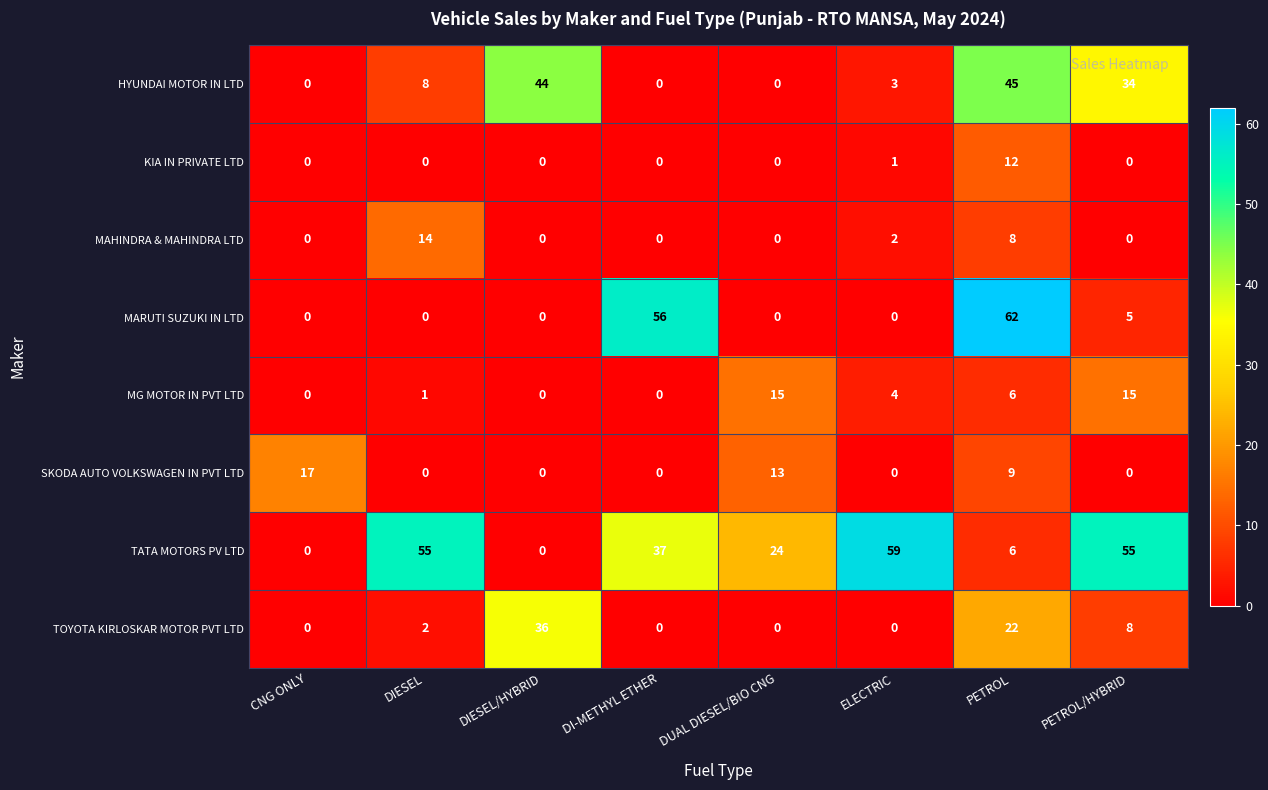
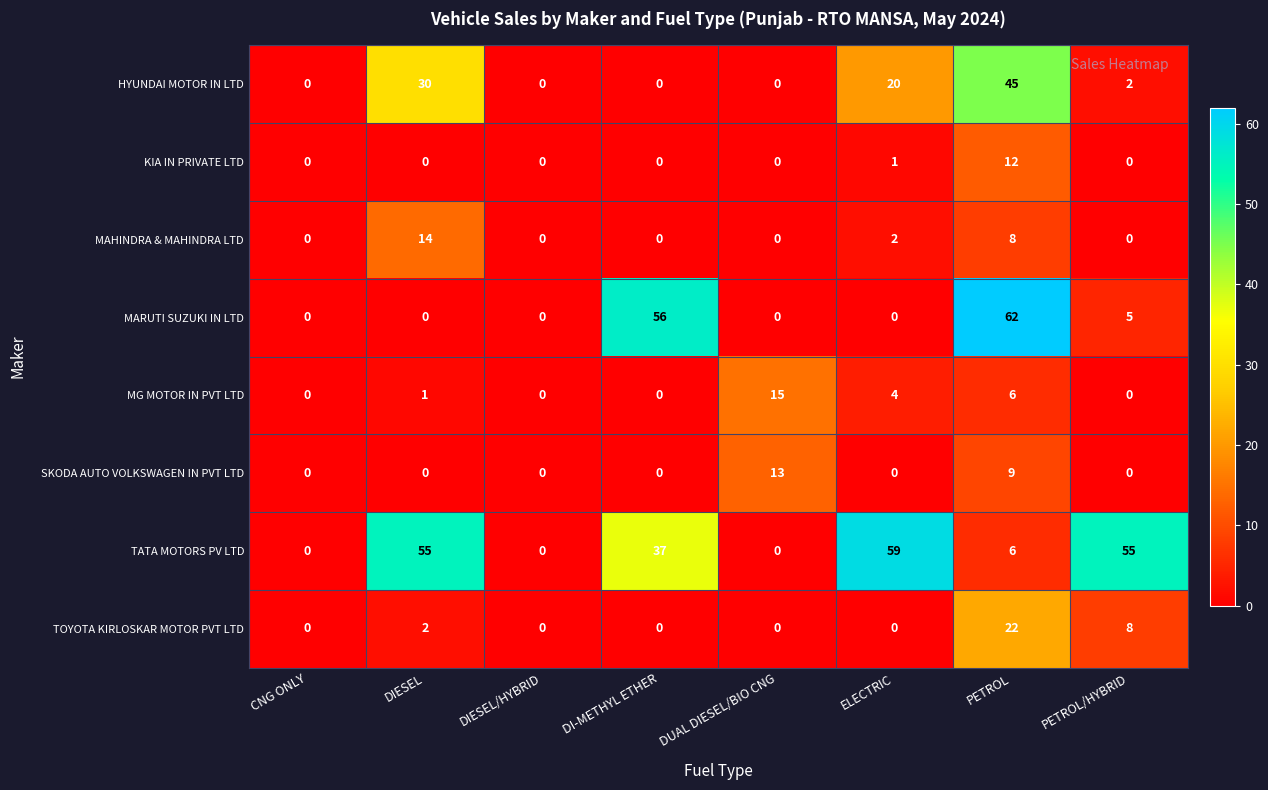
HYUNDAI MOTOR IN LTD, DIESEL: 8 -> 30
HYUNDAI MOTOR IN LTD, DIESEL/HYBRID: 44 -> 0
HYUNDAI MOTOR IN LTD, ELECTRIC: 3 -> 20
HYUNDAI MOTOR IN LTD, PETROL/HYBRID: 34 -> 2
MG MOTOR IN PVT LTD, PETROL/HYBRID: 15 -> 0
SKODA AUTO VOLKSWAGEN IN PVT LTD, CNG ONLY: 17 -> 0
TATA MOTORS PV LTD, DUAL DIESEL/BIO CNG: 24 -> 0
TOYOTA KIRLOSKAR MOTOR PVT LTD, DIESEL/HYBRID: 36 -> 0
